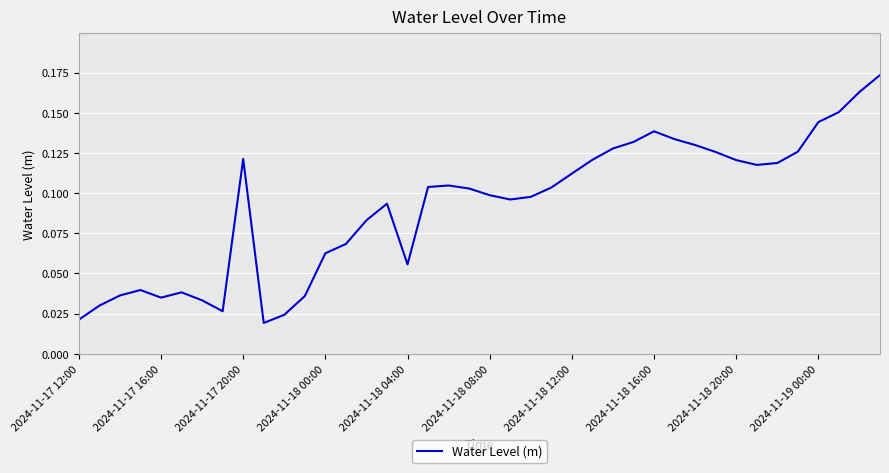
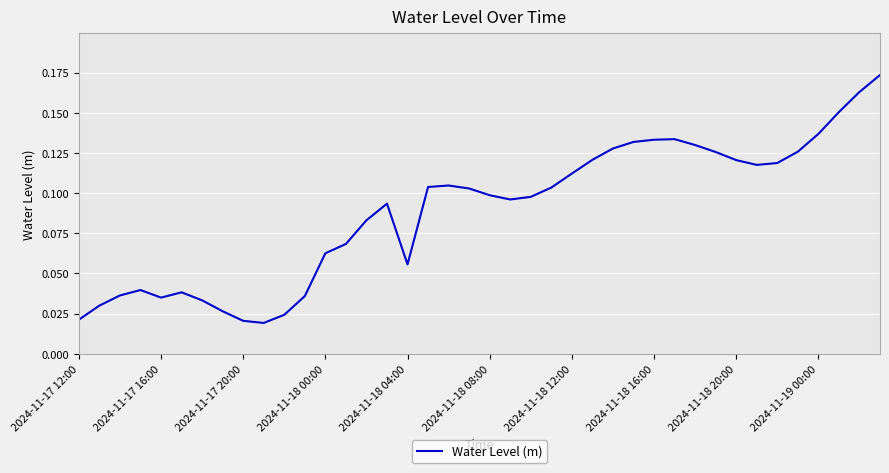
2024-11-17 20:00: 0.121 -> 0.020
2024-11-18 16:00: 0.138 -> 0.133
2024-11-19 00:00: 0.144 -> 0.137
